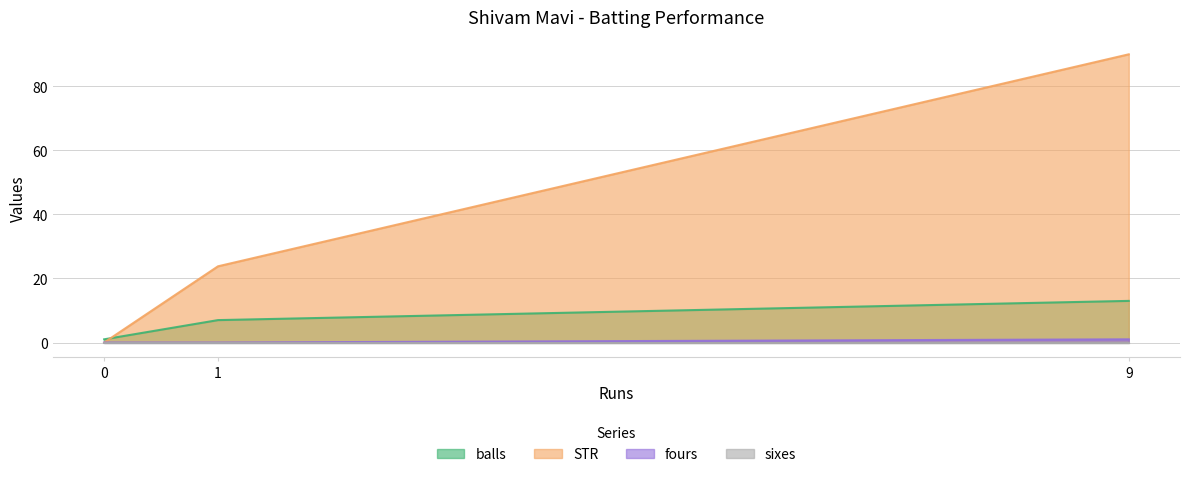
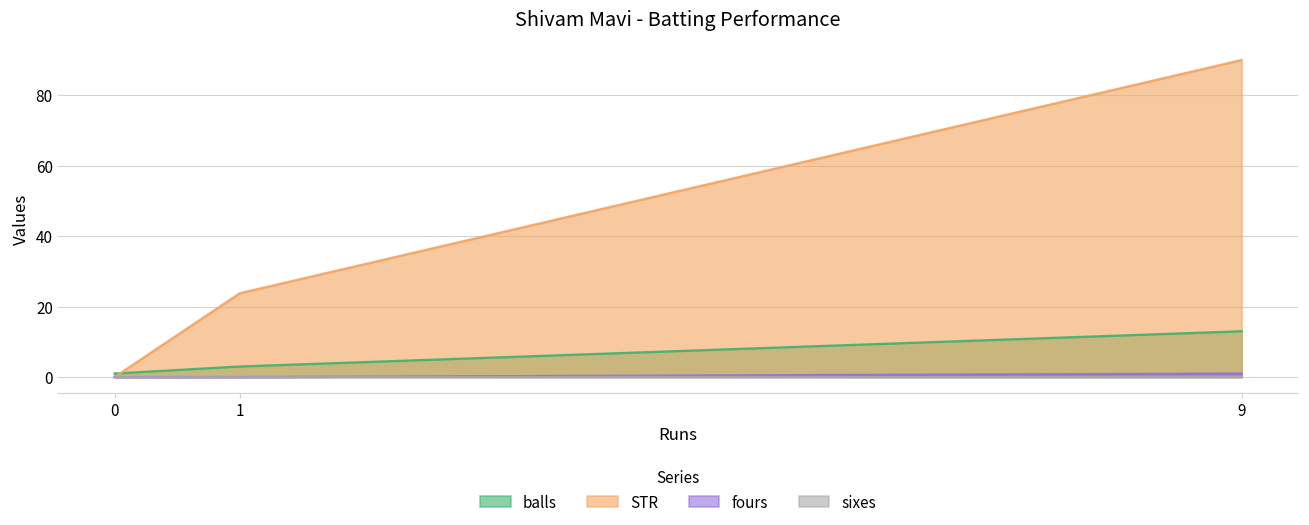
balls, 1: 7 -> 3
